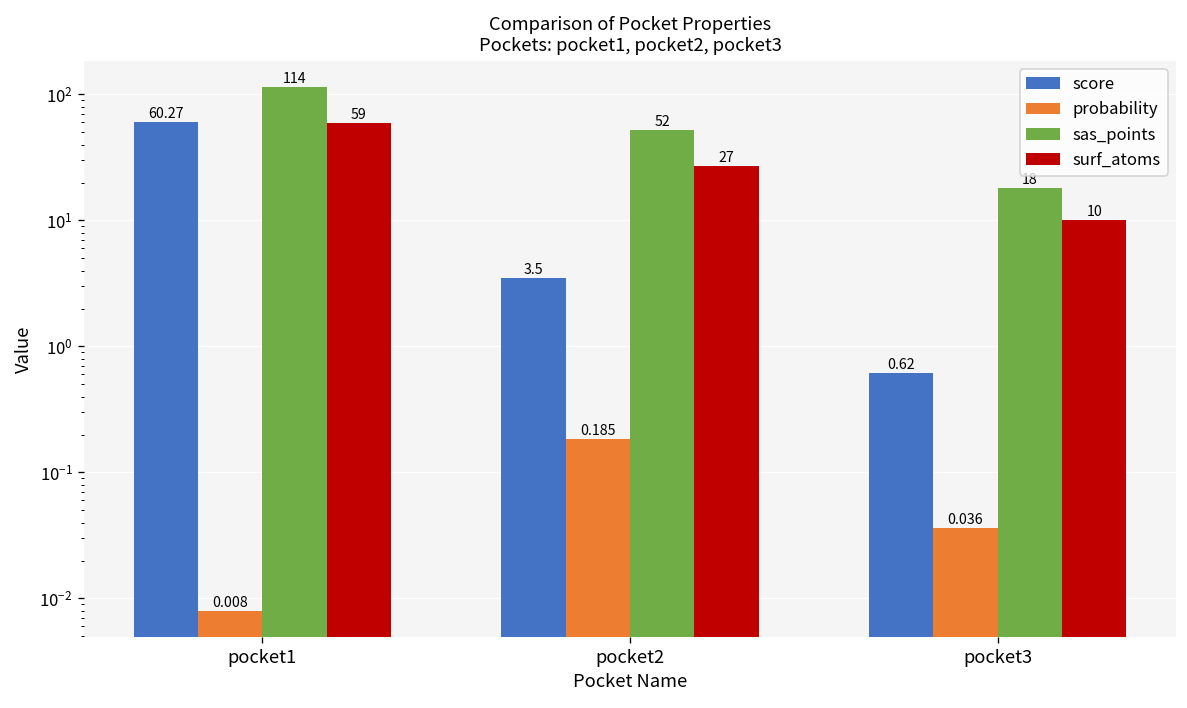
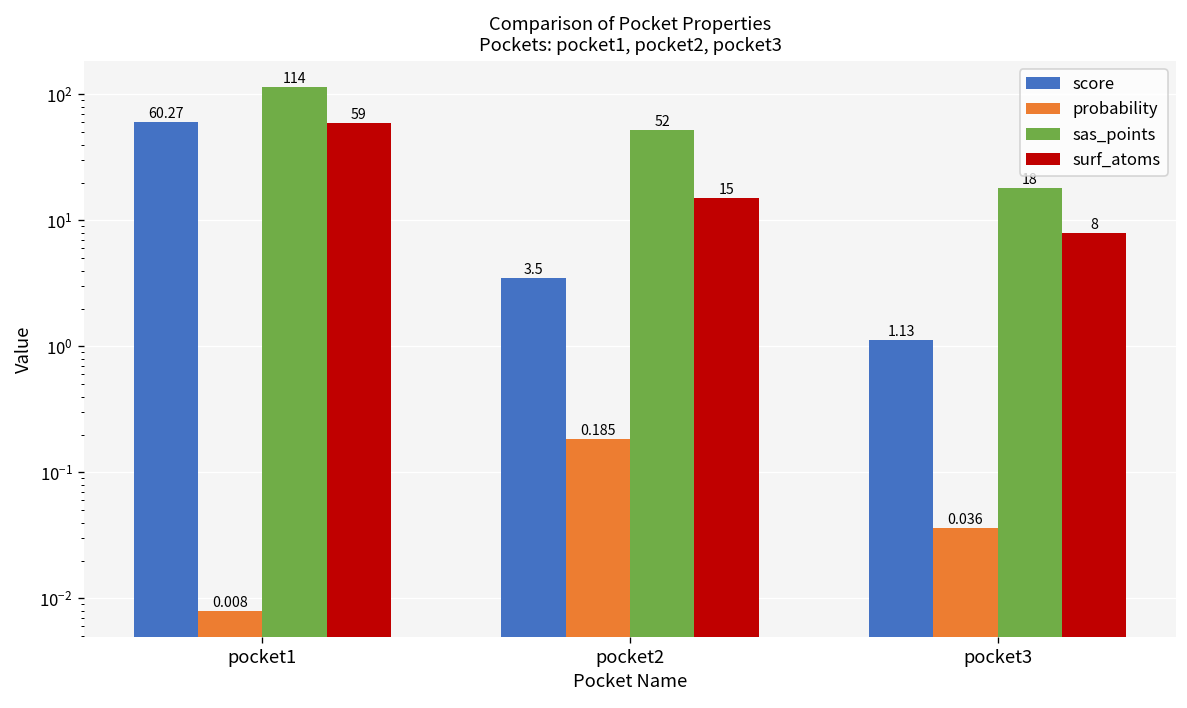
surf_atoms, pocket2: 27 -> 15
score, pocket3: 0.62 -> 1.13
surf_atoms, pocket3: 10 -> 8
